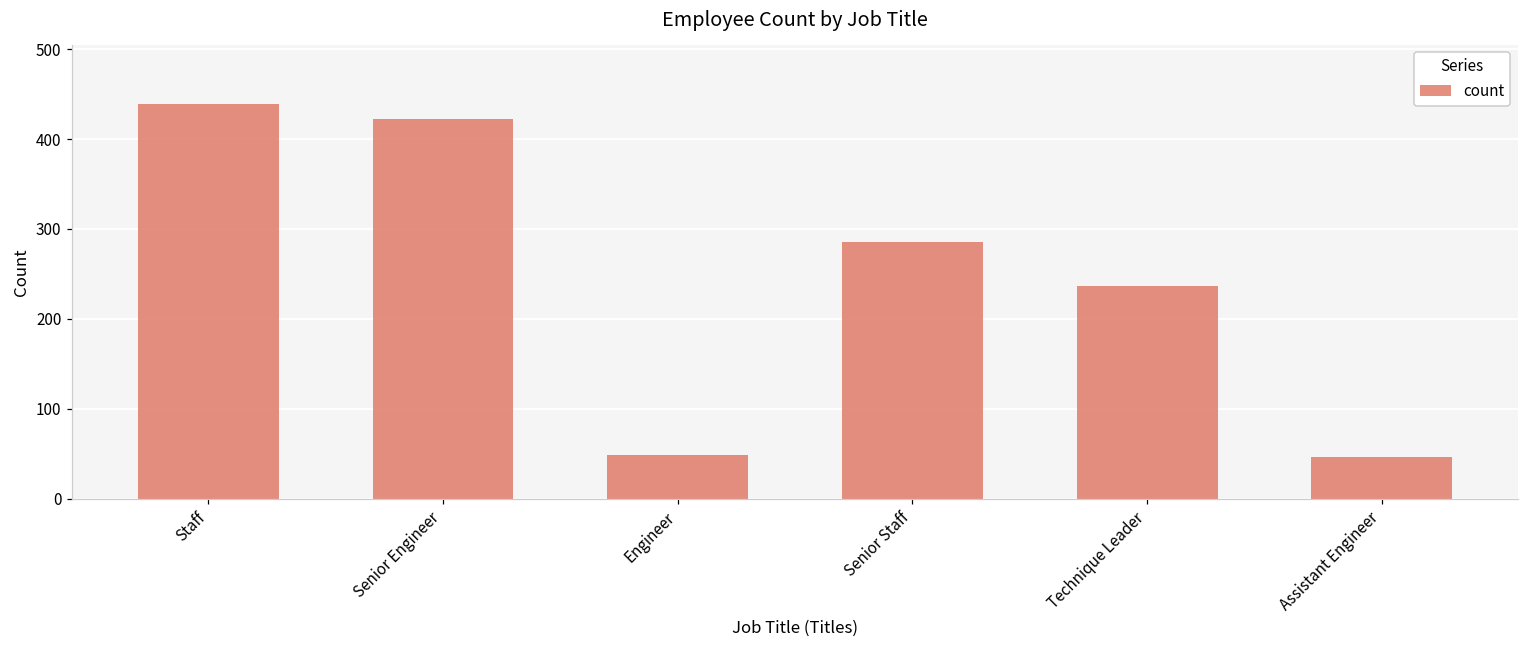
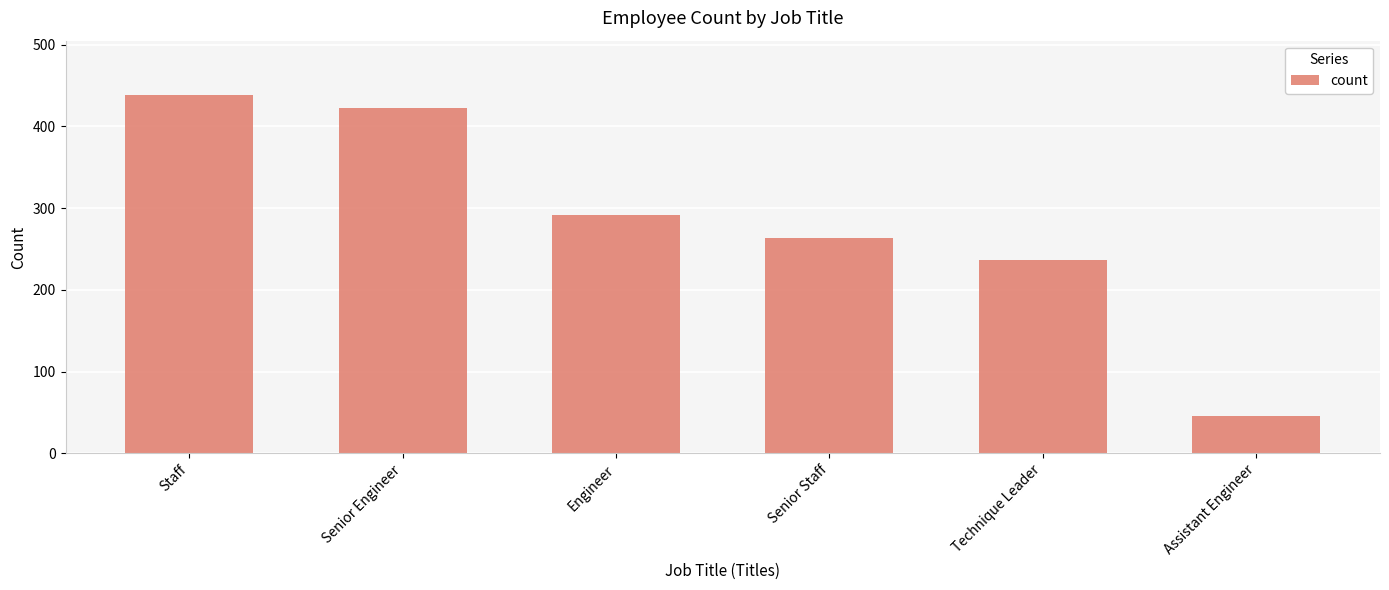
Engineer: 50 -> 290
Senior Staff: 290 -> 260
